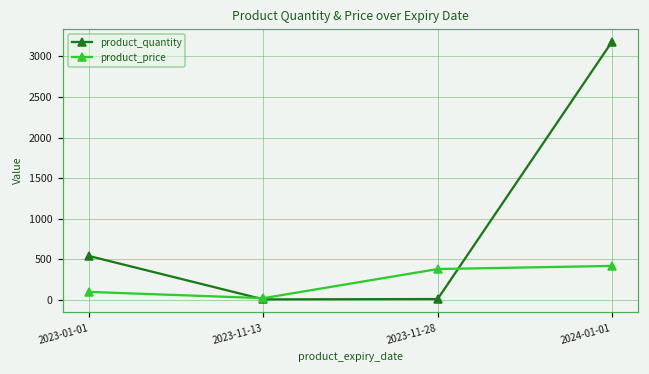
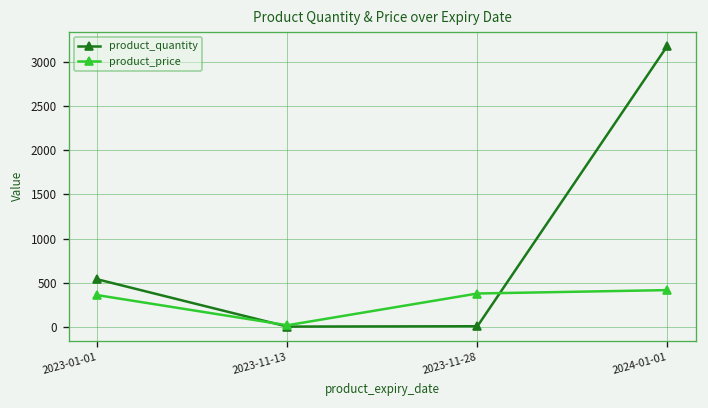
product_price, 2023-01-01: 100 -> 400
